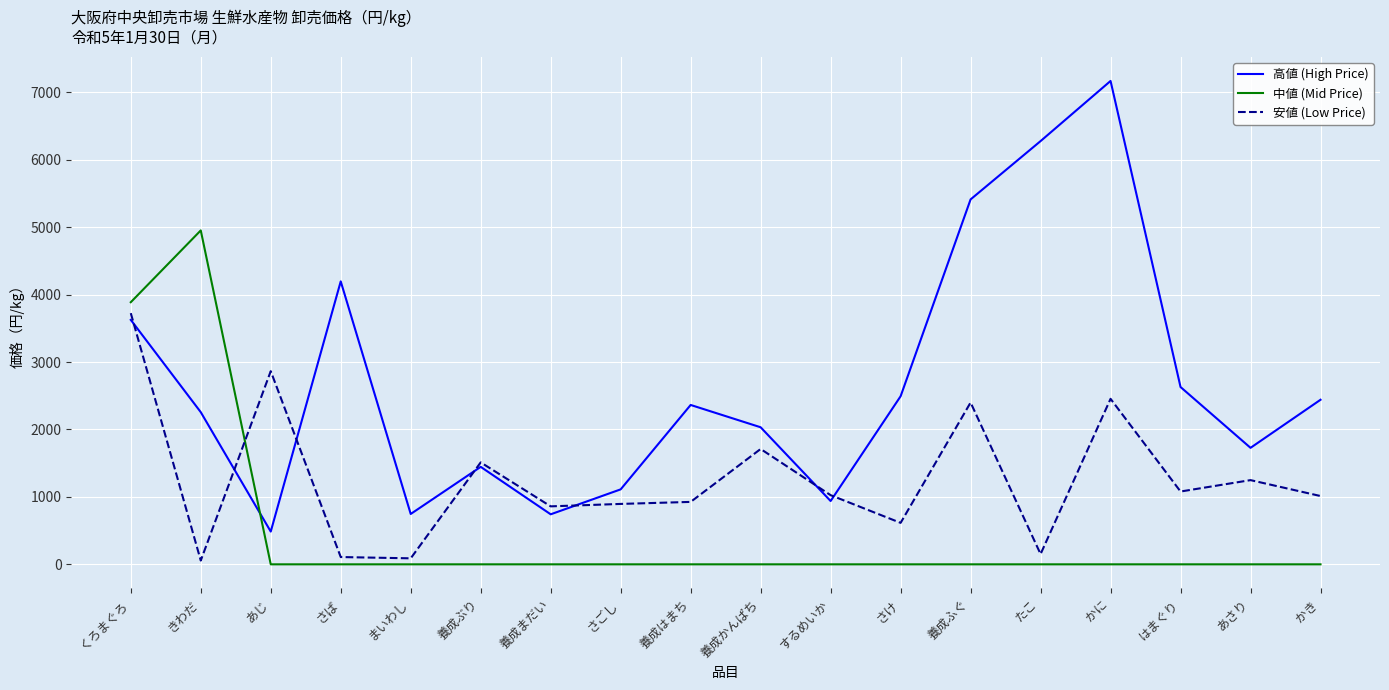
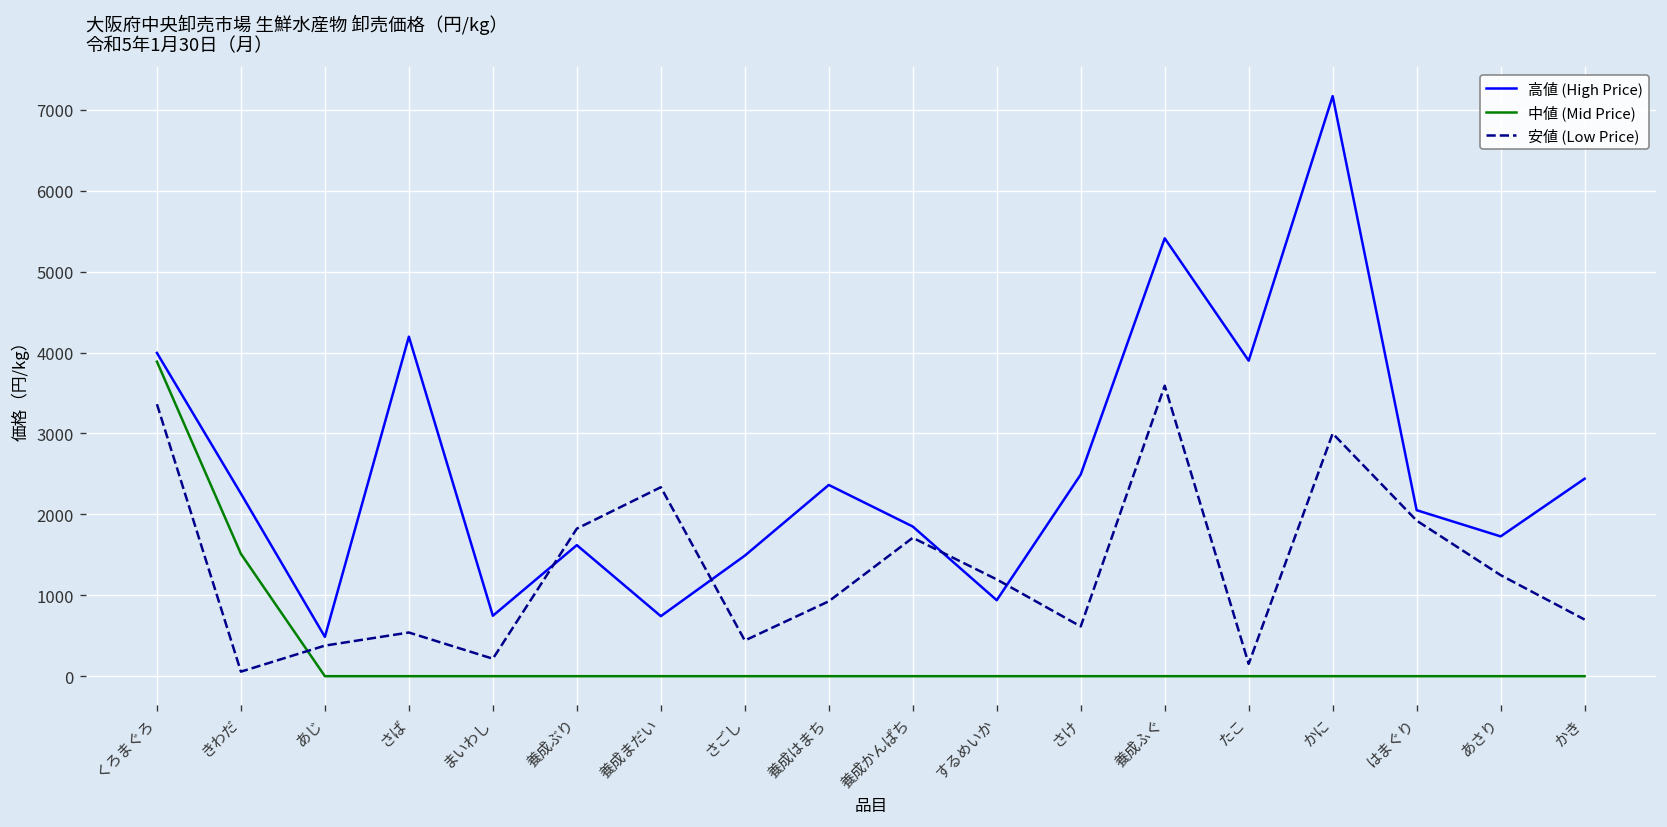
高値 (High Price), くろまぐろ: 3600 -> 4000
安値 (Low Price), くろまぐろ: 3700 -> 3400
中値 (Mid Price), きわだ: 5000 -> 1500
安値 (Low Price), あじ: 2900 -> 400
安値 (Low Price), さば: 100 -> 500
安値 (Low Price), まいわし: 100 -> 200
高値 (High Price), 養成ぶり: 1400 -> 1600
安値 (Low Price), 養成ぶり: 1500 -> 1800
安値 (Low Price), 養成まだい: 900 -> 2300
高値 (High Price), さごし: 1100 -> 1500
安値 (Low Price), さごし: 900 -> 400
高値 (High Price), 養成かんぱち: 2000 -> 1900
安値 (Low Price), するめいか: 1000 -> 1200
安値 (Low Price), 養成ふぐ: 2400 -> 3600
高値 (High Price), たこ: 6300 -> 3900
安値 (Low Price), かに: 2500 -> 3000
高値 (High Price), はまぐり: 2600 -> 2100
安値 (Low Price), はまぐり: 1100 -> 1900
安値 (Low Price), かき: 1000 -> 700
